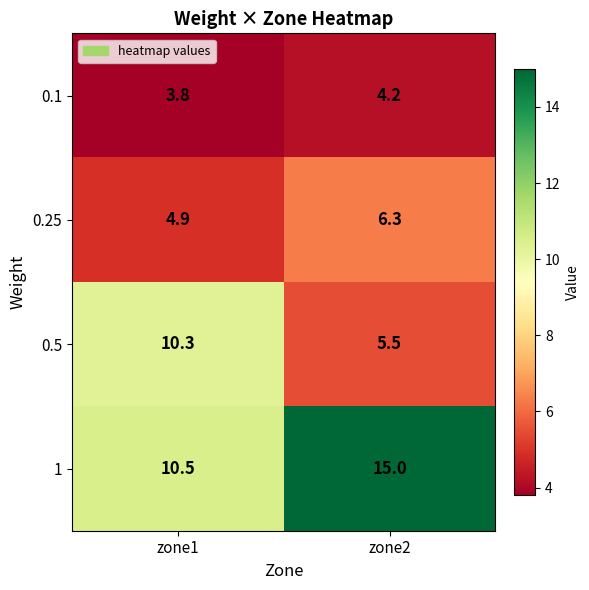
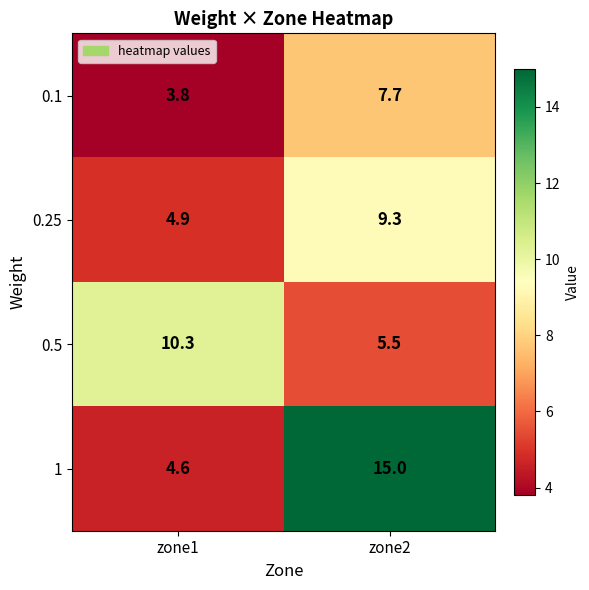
0.1, zone2: 4.2 -> 7.7
0.25, zone2: 6.3 -> 9.3
1, zone1: 10.5 -> 4.6
